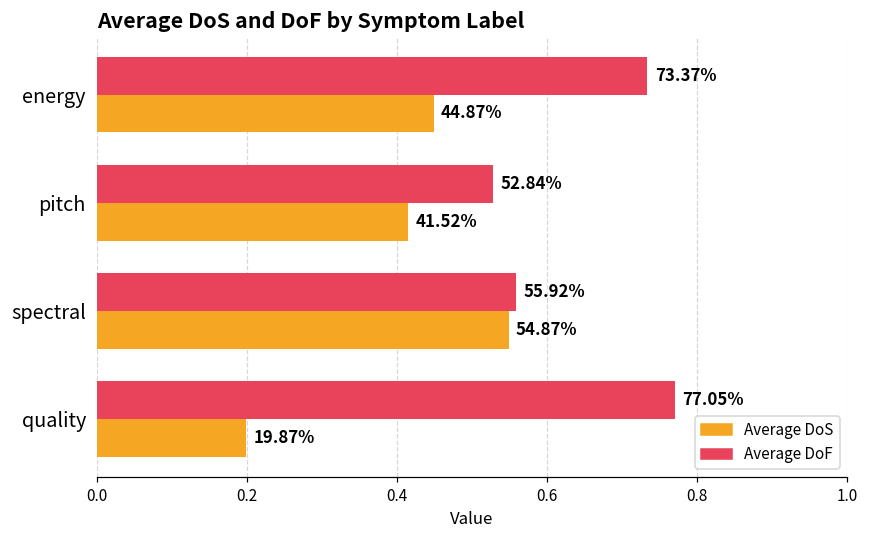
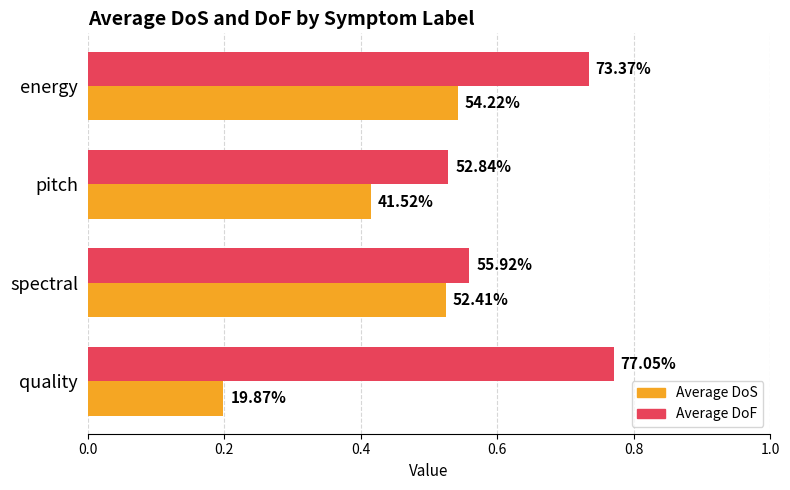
Average DoS, energy: 44.87% -> 54.22%
Average DoS, spectral: 54.87% -> 52.41%
